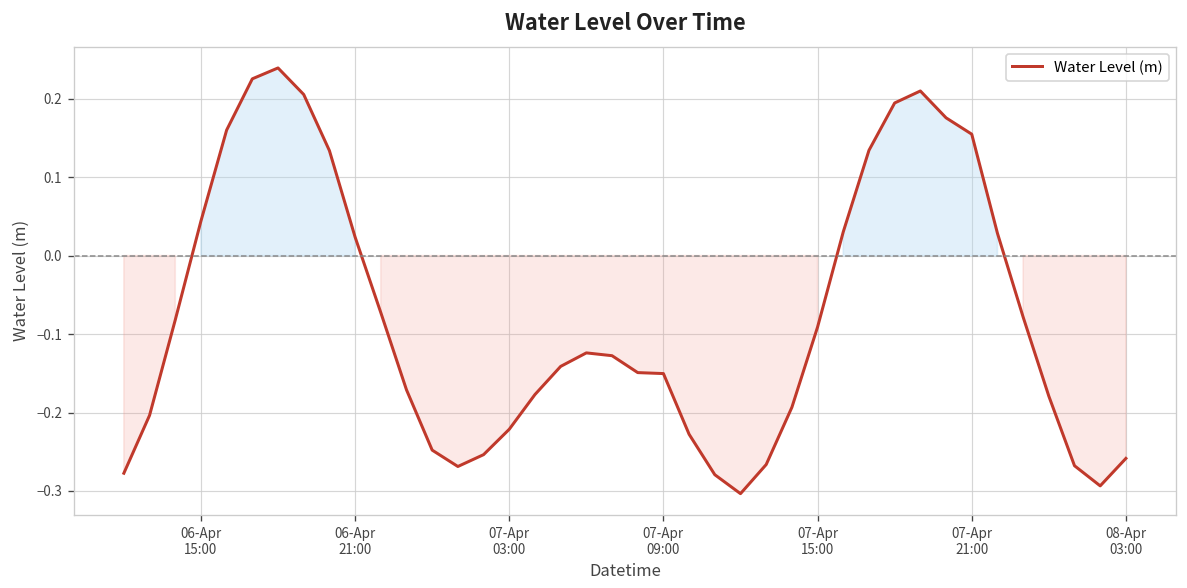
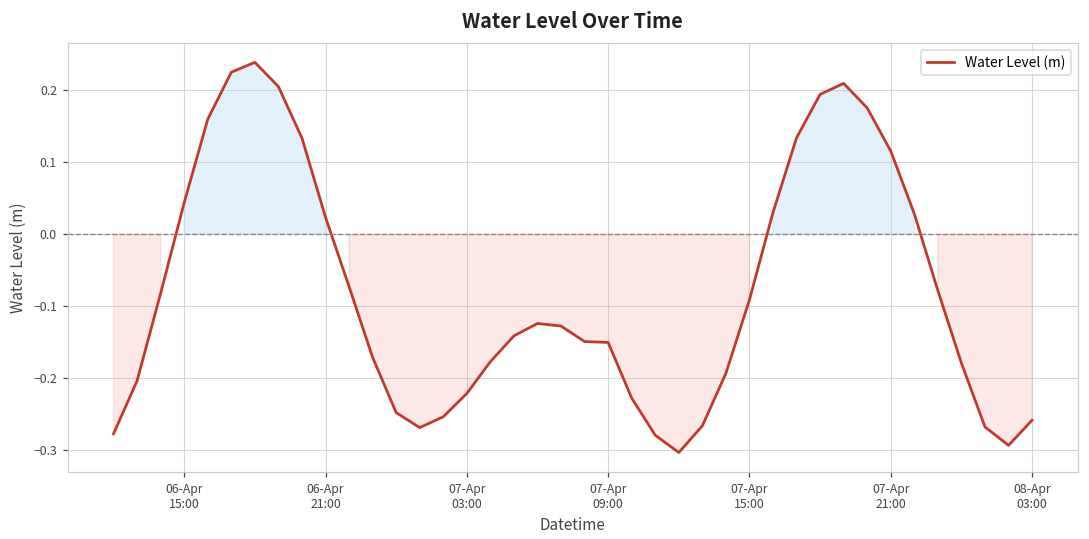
07-Apr 21:00: 0.15 -> 0.12
